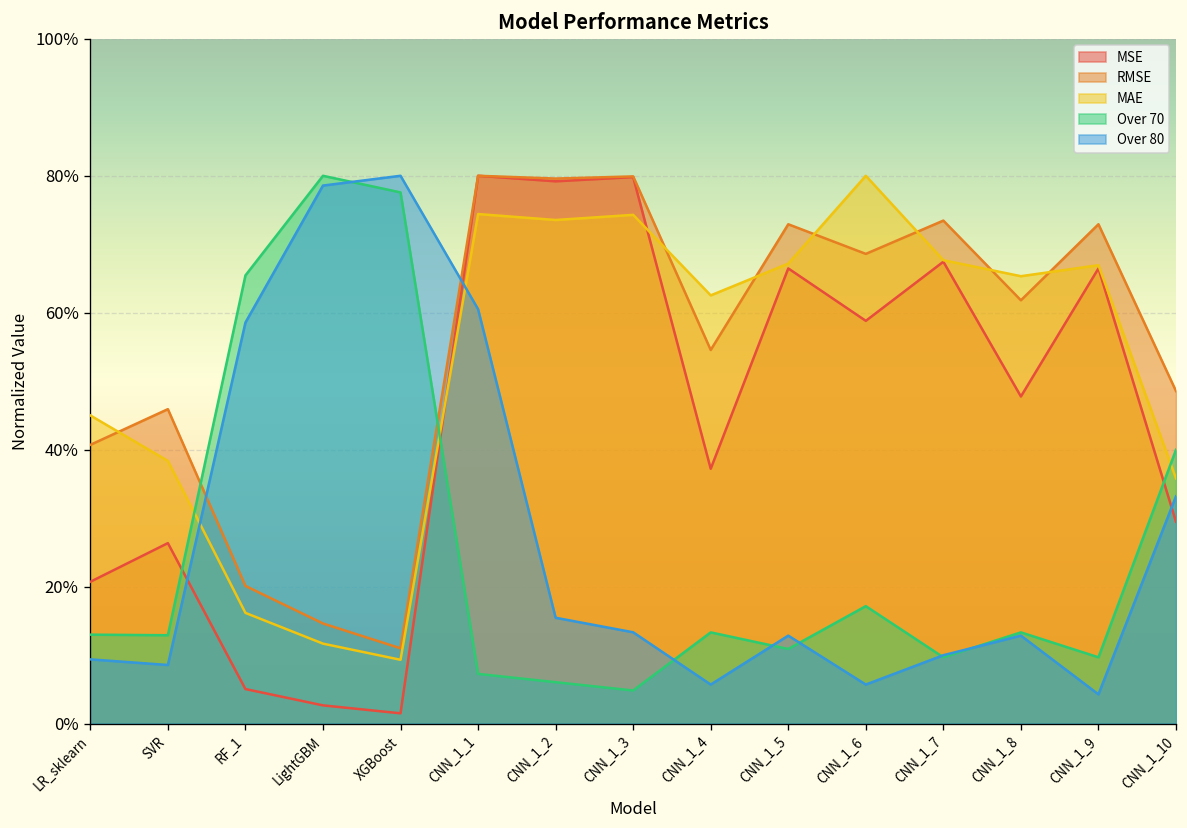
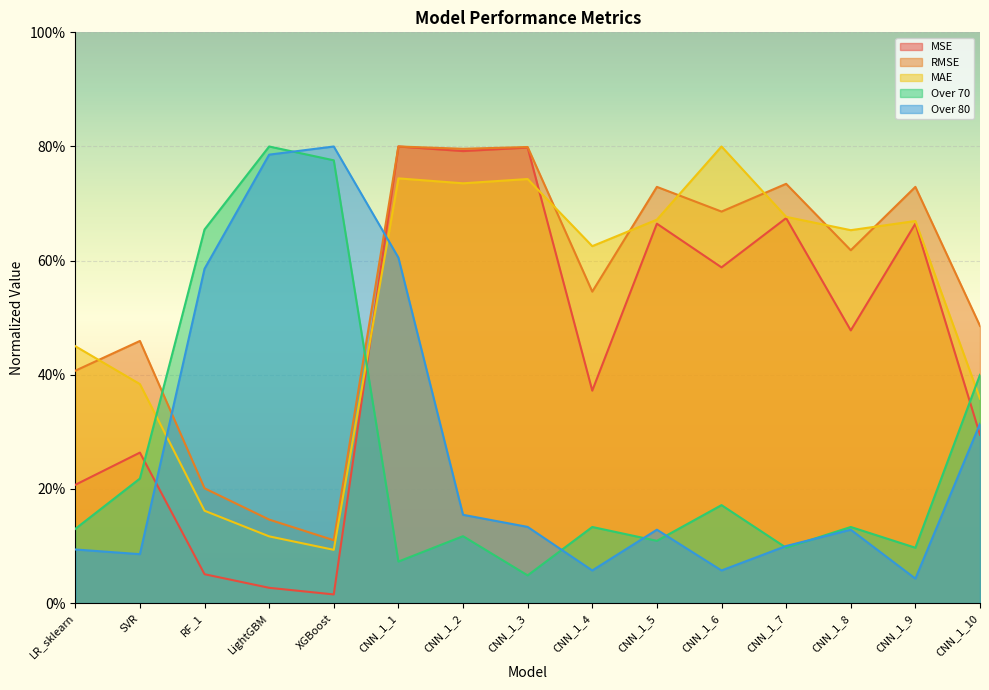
Over 70, SVR: 13% -> 22%
Over 70, CNN_1_2: 6% -> 12%
Over 80, CNN_1_10: 33% -> 31%
